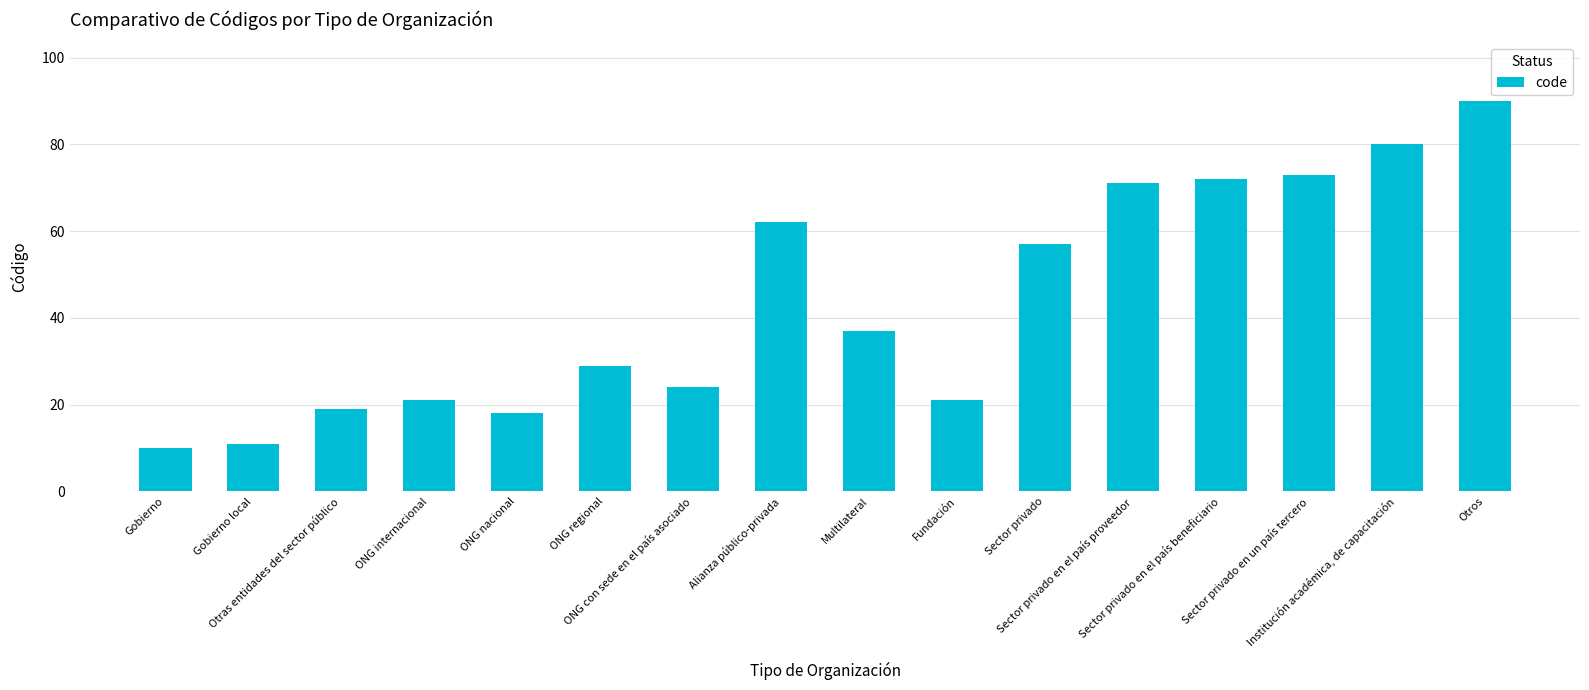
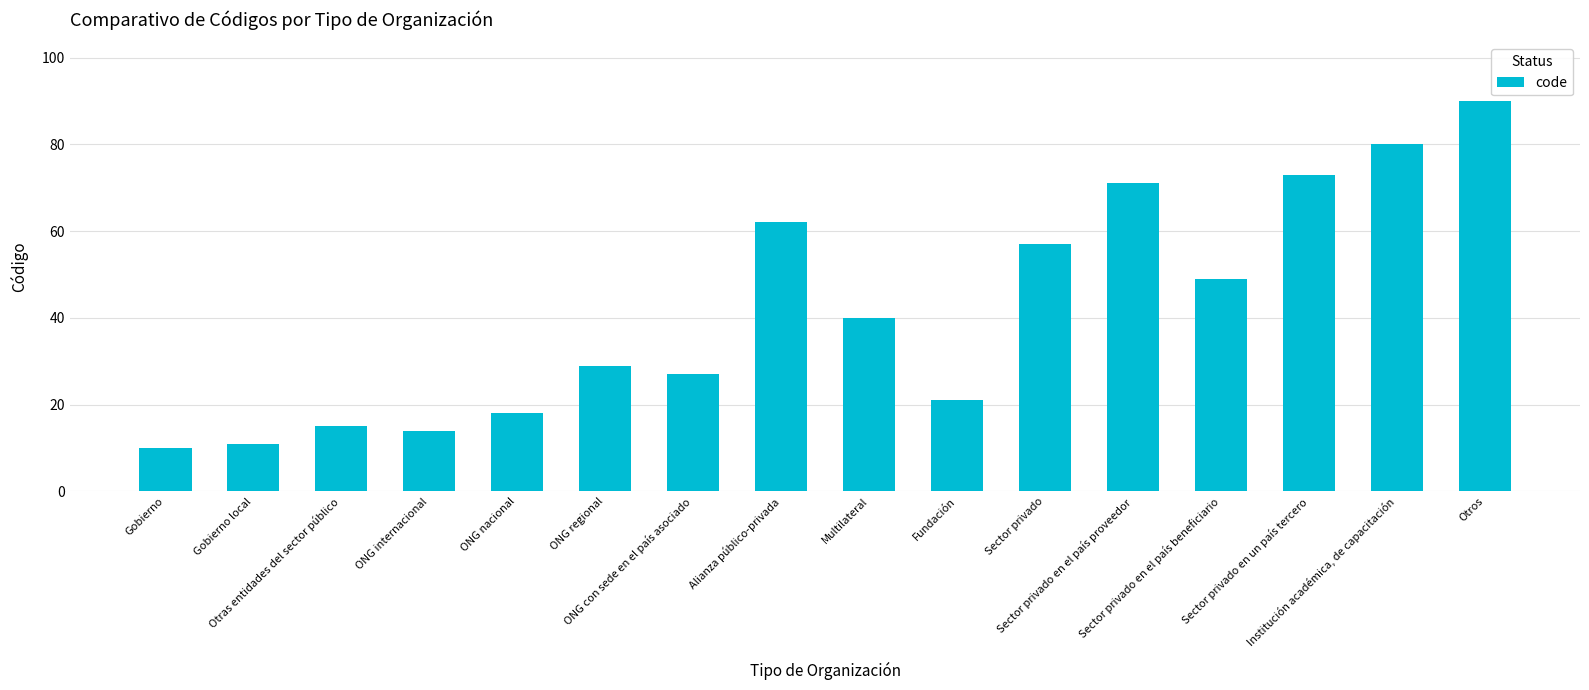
Otras entidades del sector público: 19 -> 15
ONG internacional: 21 -> 14
ONG con sede en el país asociado: 24 -> 27
Multilateral: 37 -> 40
Sector privado en el país beneficiario: 72 -> 49
